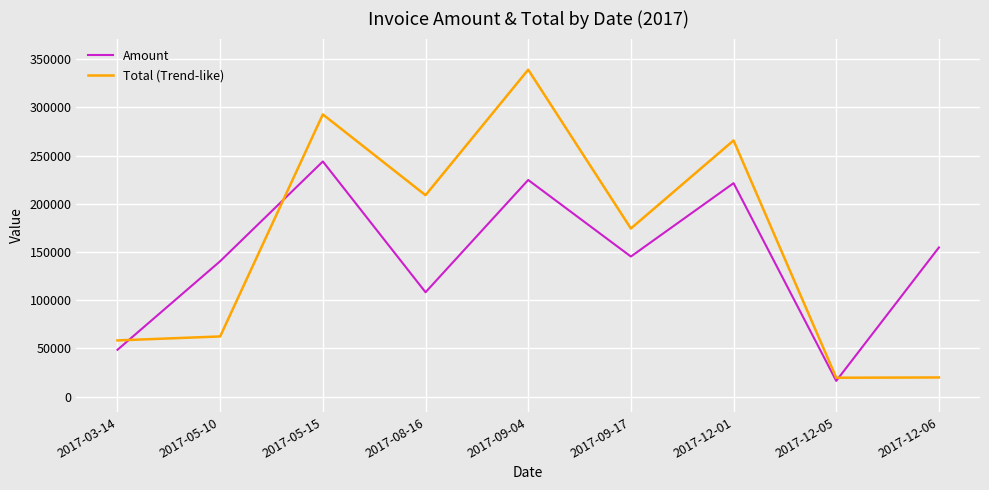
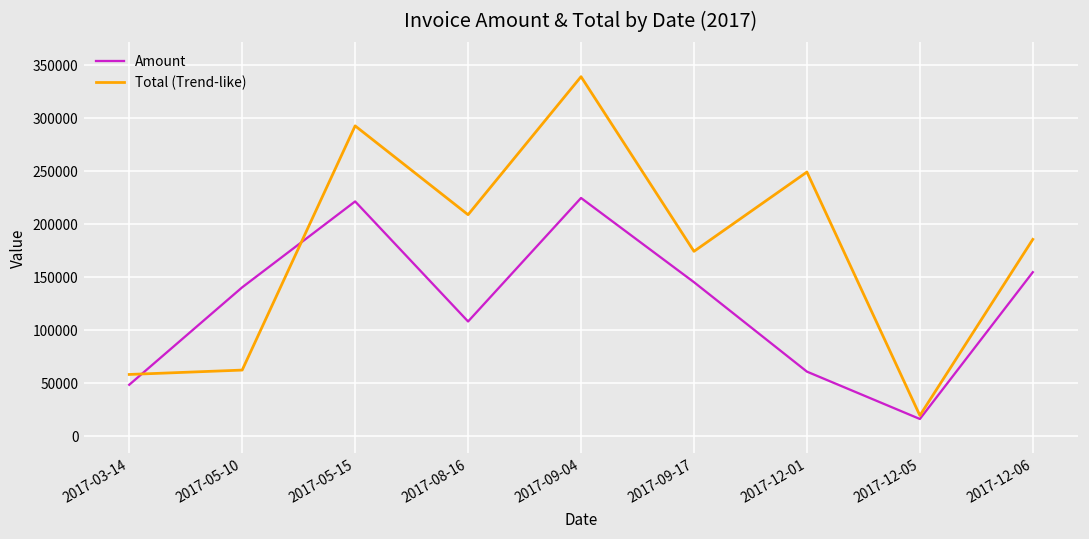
Amount, 2017-05-15: 240000 -> 220000
Amount, 2017-12-01: 220000 -> 60000
Total (Trend-like), 2017-12-01: 270000 -> 250000
Total (Trend-like), 2017-12-06: 20000 -> 190000
